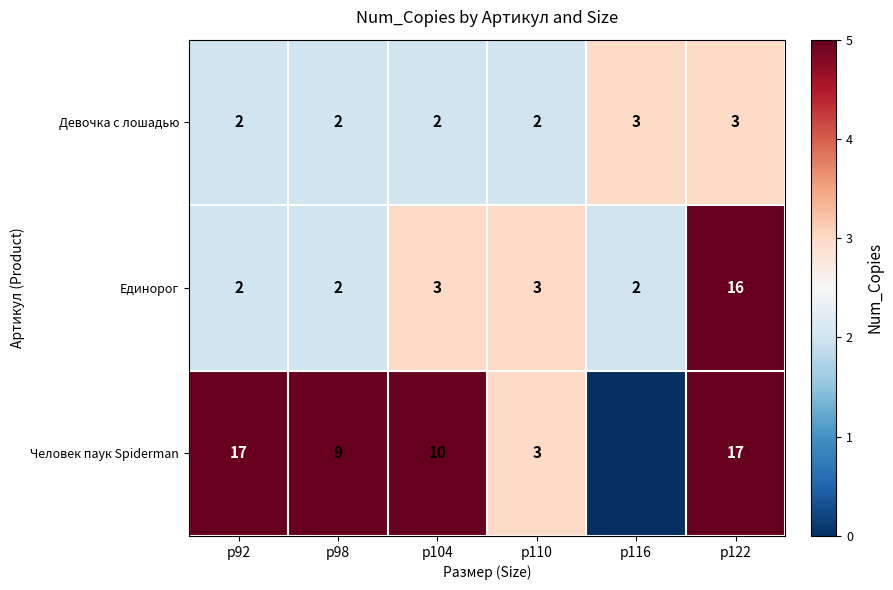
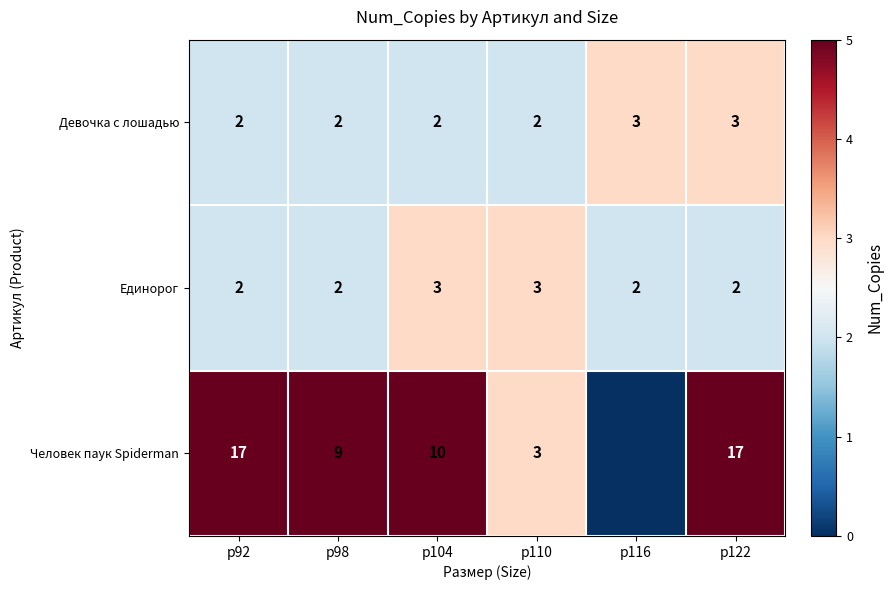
Единорог, р122: 16 -> 2
